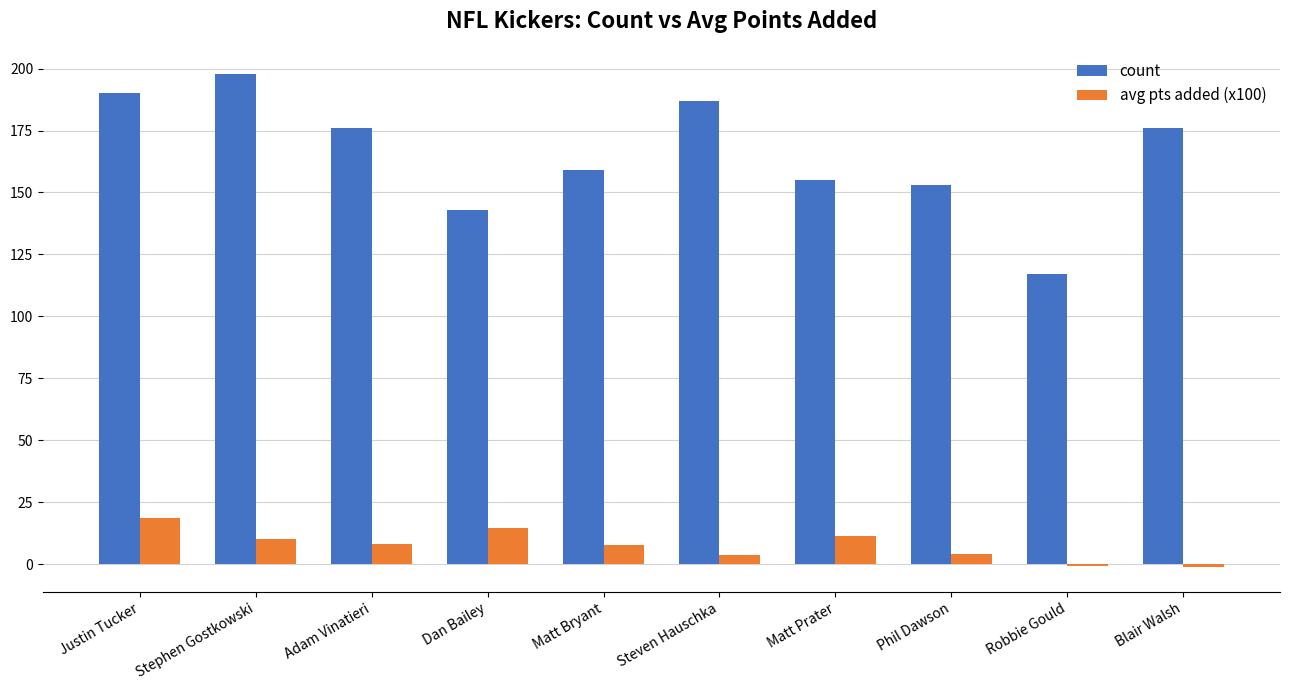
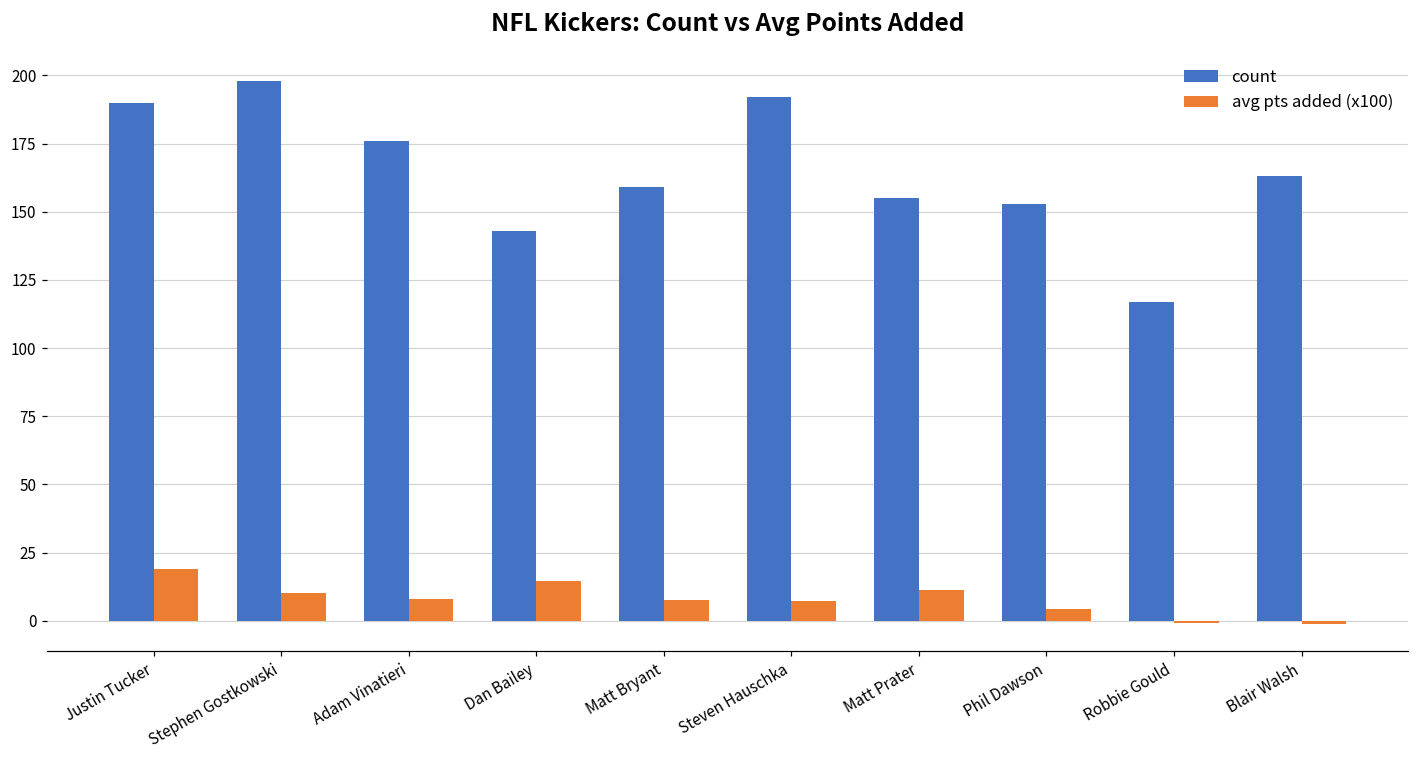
count, Steven Hauschka: 187 -> 192
avg pts added (x100), Steven Hauschka: 4 -> 7
count, Blair Walsh: 176 -> 163
